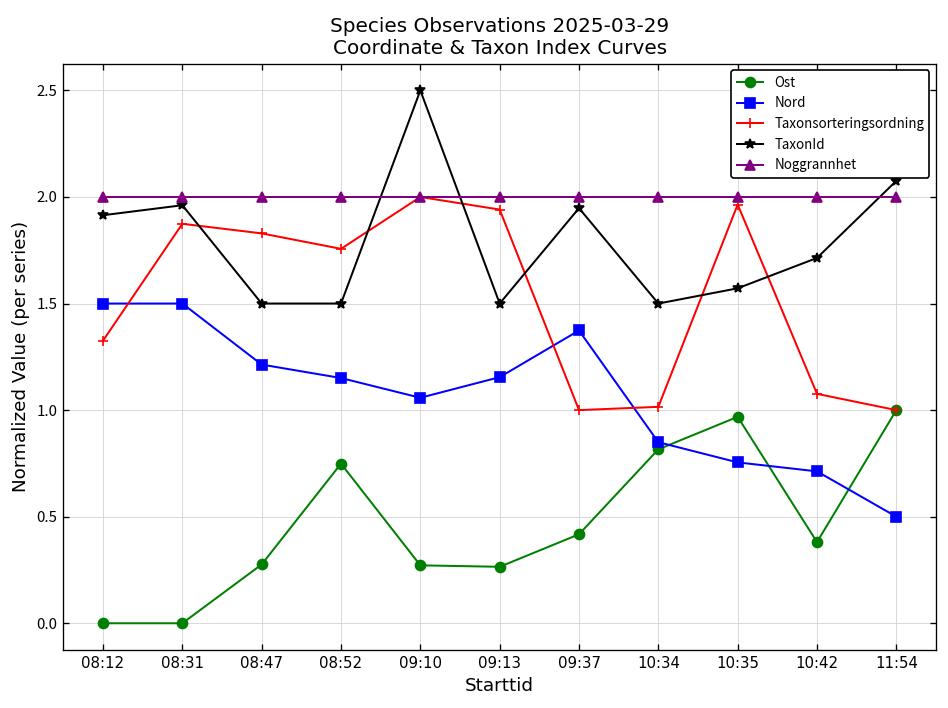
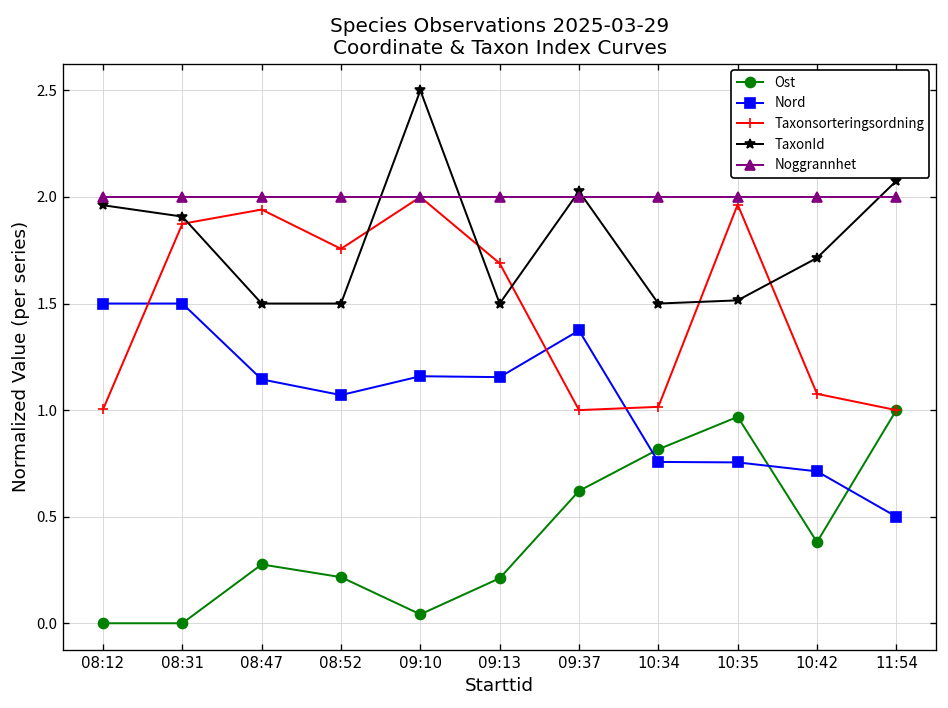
Taxonsorteringsordning, 08:12: 1.33 -> 1.00
TaxonId, 08:12: 1.91 -> 1.96
TaxonId, 08:31: 1.96 -> 1.91
Nord, 08:47: 1.21 -> 1.14
Taxonsorteringsordning, 08:47: 1.83 -> 1.94
Ost, 08:52: 0.75 -> 0.22
Nord, 08:52: 1.15 -> 1.07
Ost, 09:10: 0.27 -> 0.04
Nord, 09:10: 1.06 -> 1.16
Ost, 09:13: 0.26 -> 0.21
Taxonsorteringsordning, 09:13: 1.94 -> 1.69
Ost, 09:37: 0.42 -> 0.62
TaxonId, 09:37: 1.95 -> 2.03
Nord, 10:34: 0.85 -> 0.76
TaxonId, 10:35: 1.57 -> 1.51
